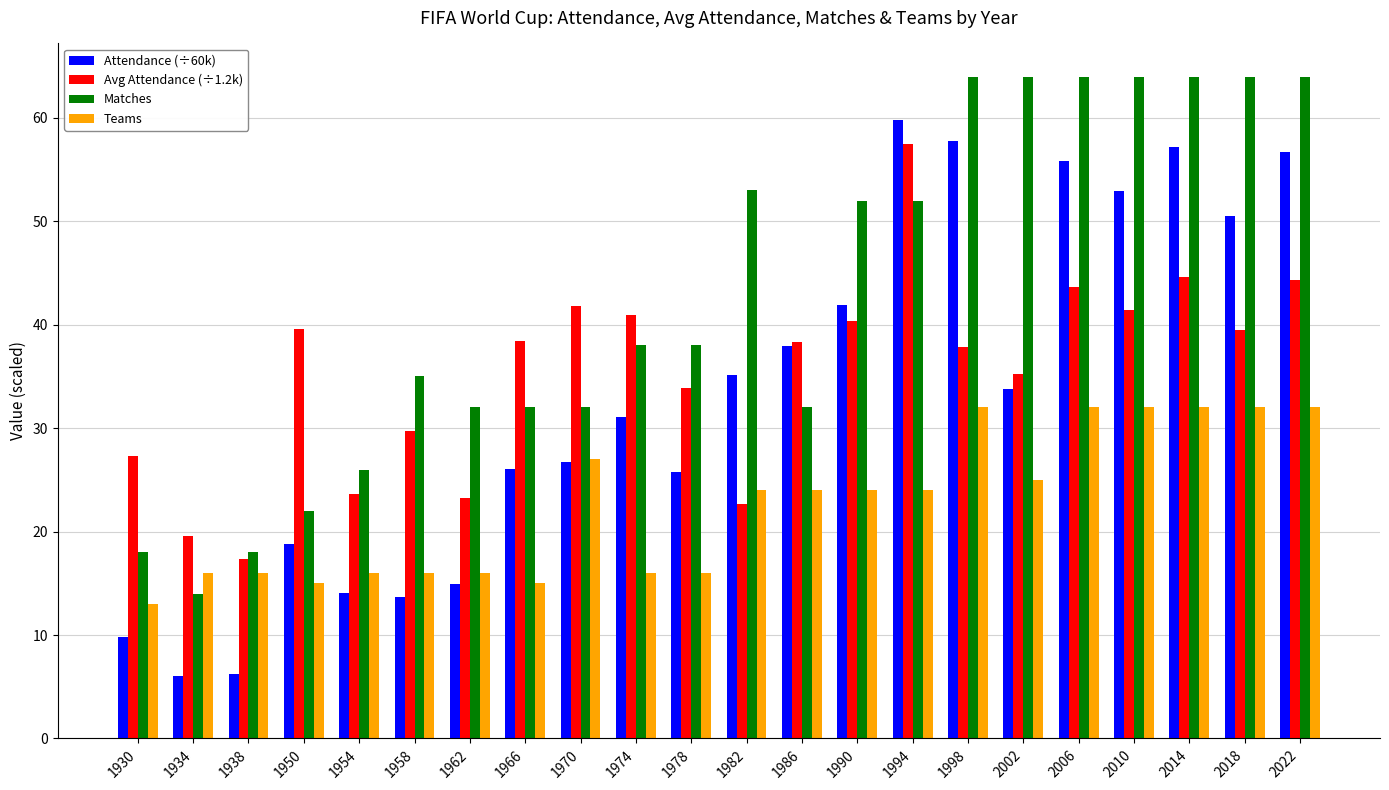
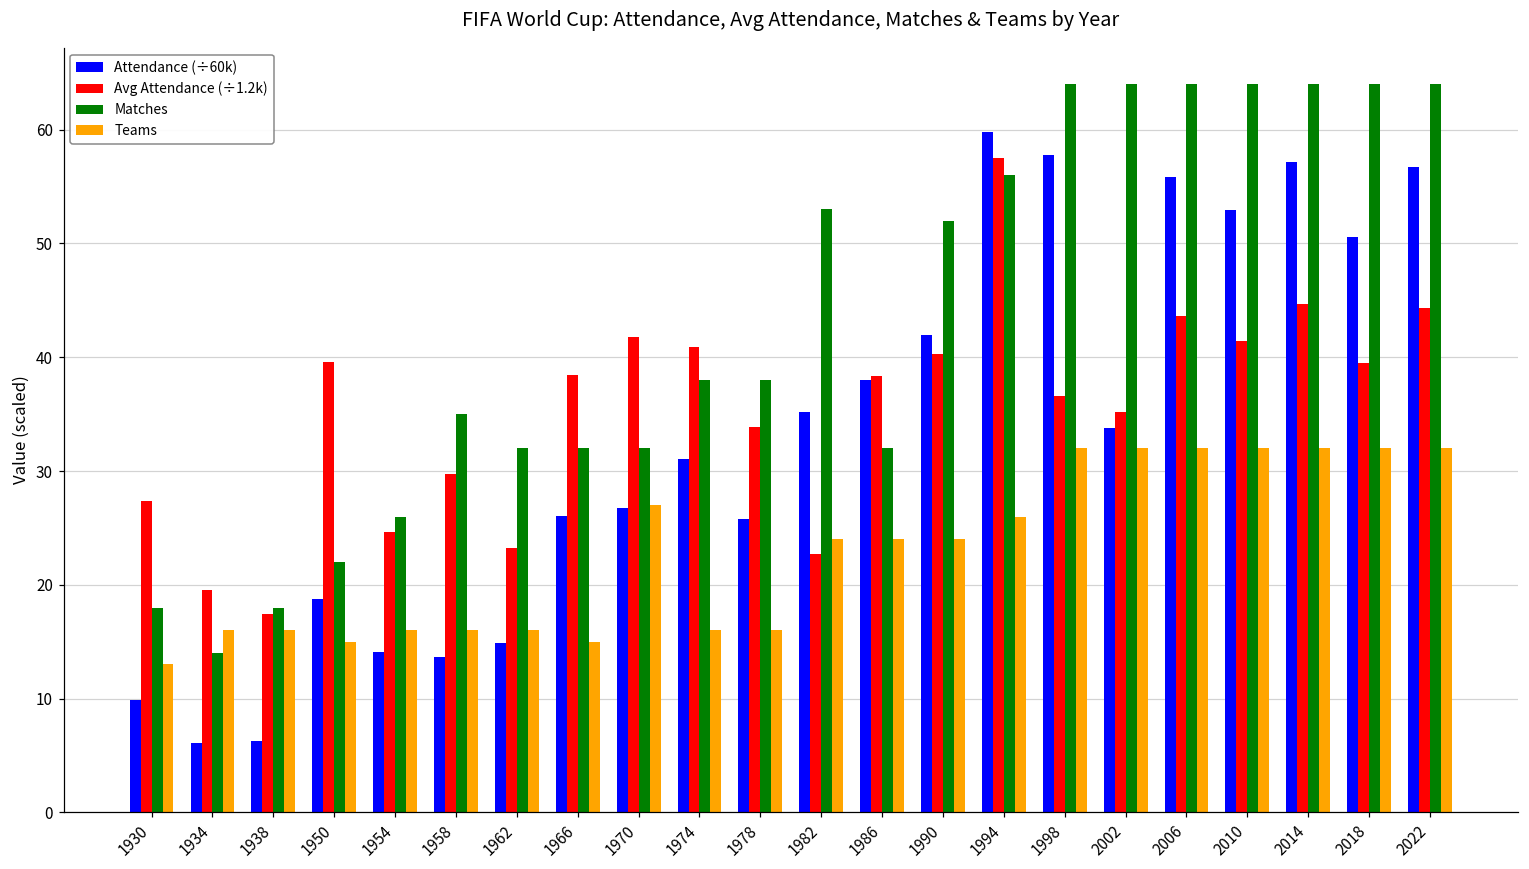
Avg Attendance (÷1.2k), 1954: 23.7 -> 24.6
Matches, 1994: 52 -> 56
Teams, 1994: 24 -> 26
Avg Attendance (÷1.2k), 1998: 37.8 -> 36.6
Teams, 2002: 25 -> 32
